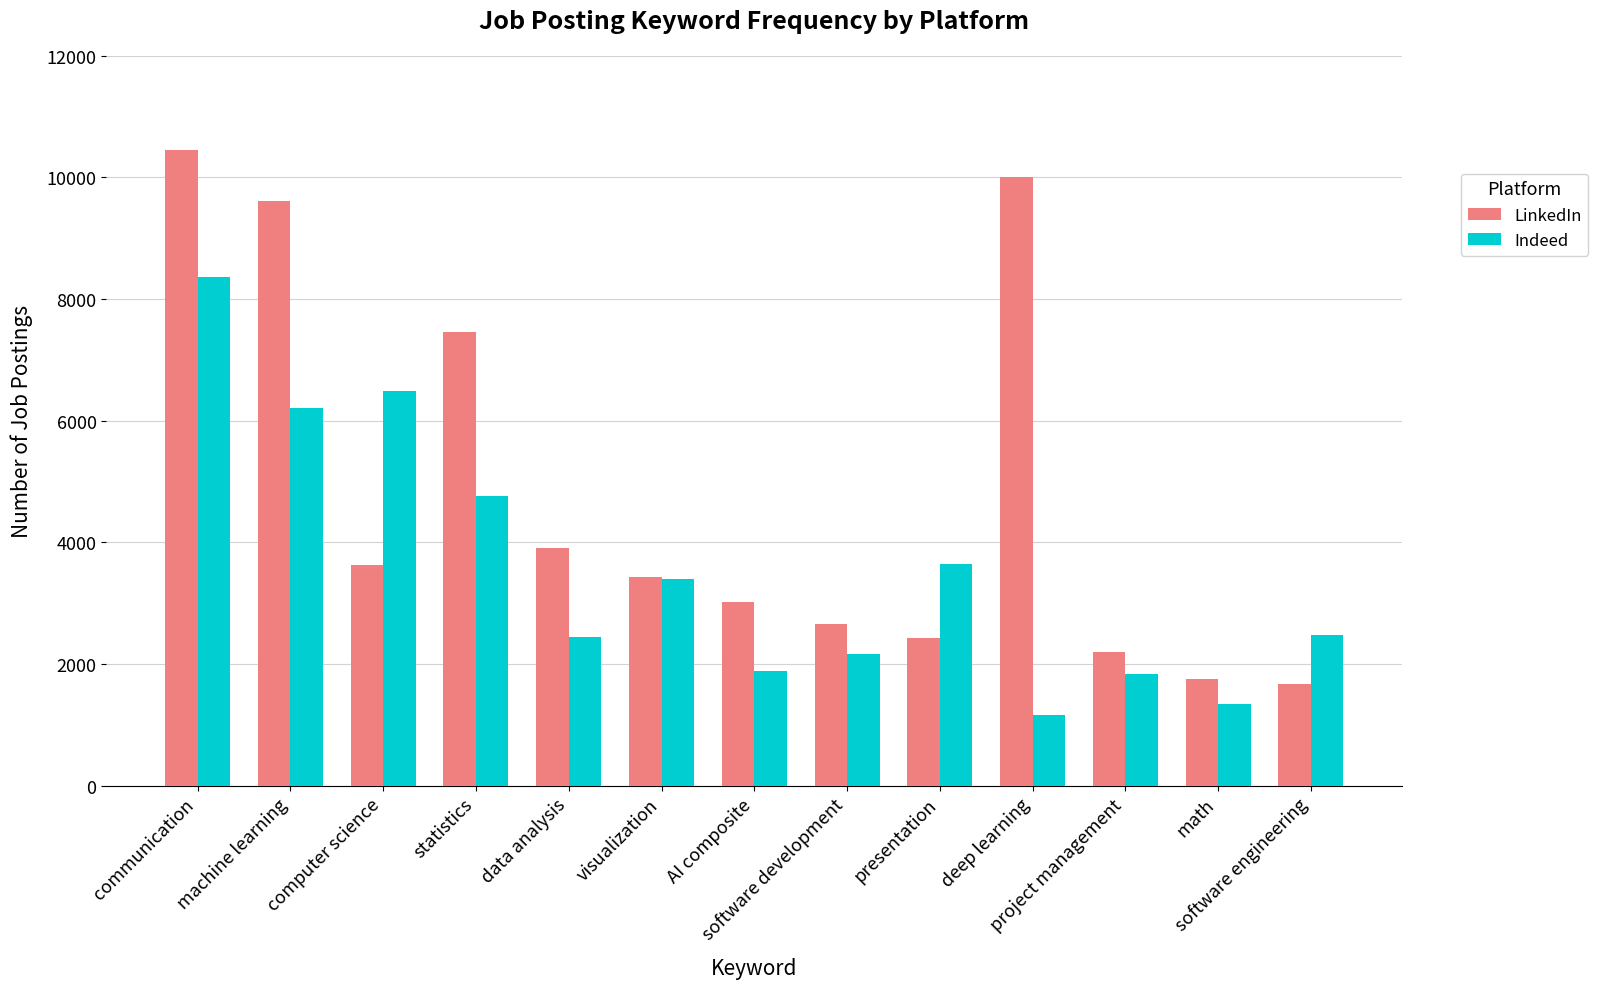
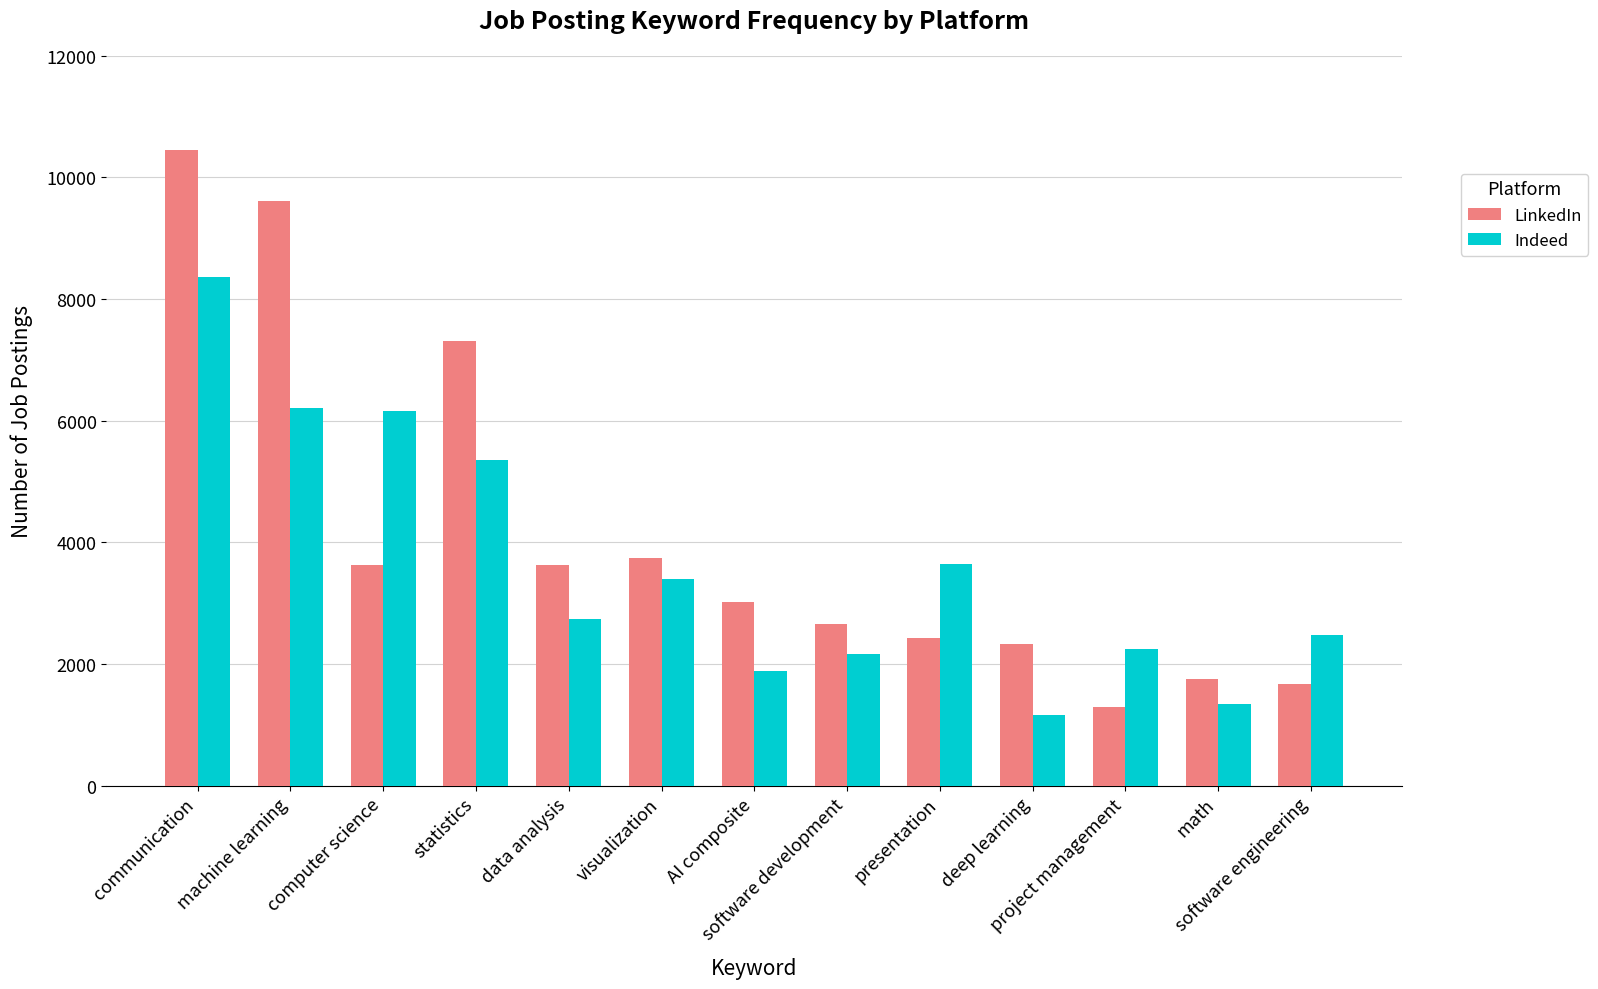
Indeed, computer science: 6500 -> 6200
LinkedIn, statistics: 7500 -> 7300
Indeed, statistics: 4800 -> 5400
LinkedIn, data analysis: 3900 -> 3600
Indeed, data analysis: 2400 -> 2700
LinkedIn, visualization: 3400 -> 3700
LinkedIn, deep learning: 10000 -> 2300
LinkedIn, project management: 2200 -> 1300
Indeed, project management: 1800 -> 2200
